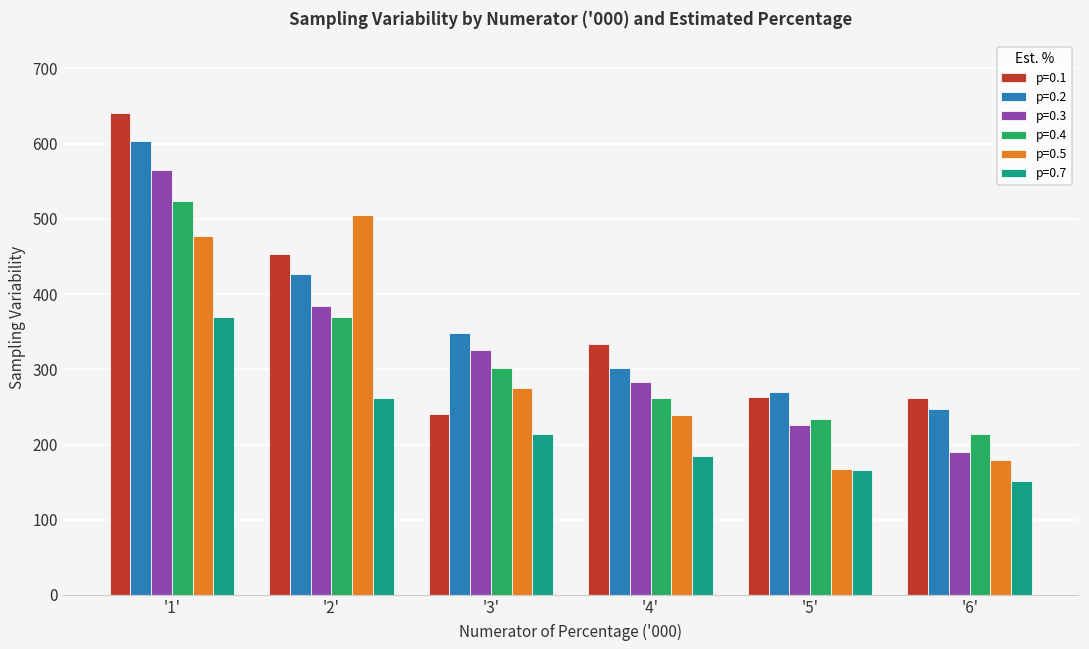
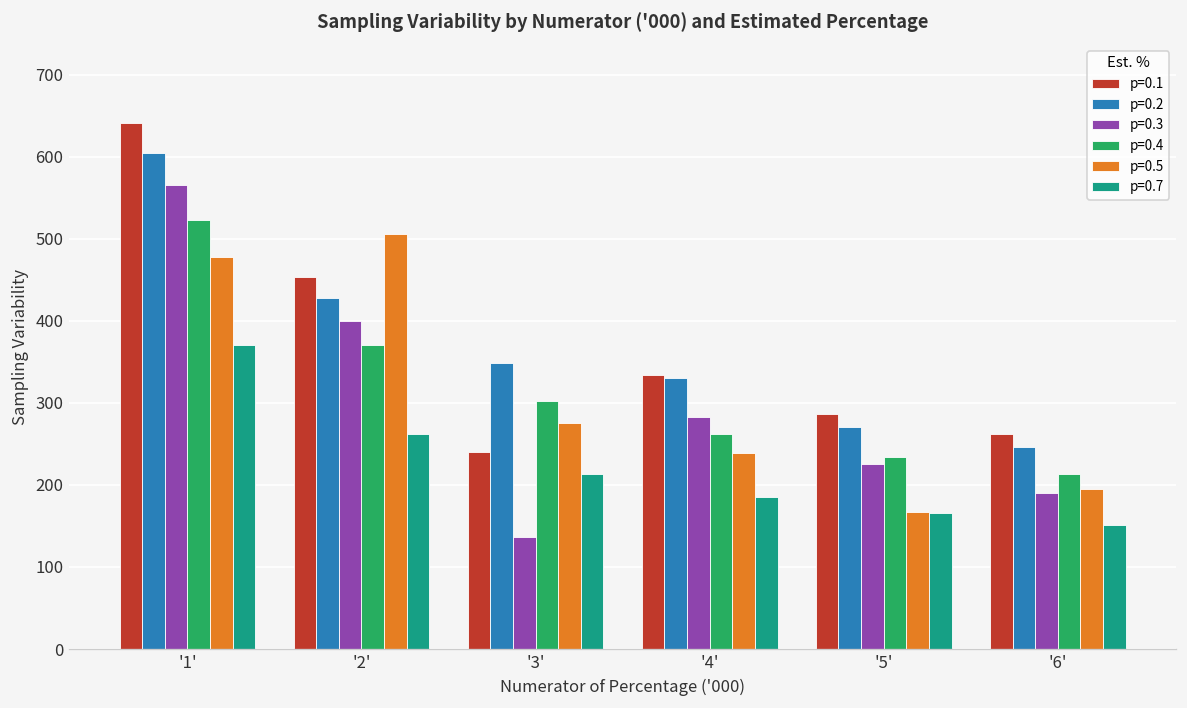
p=0.3, '2': 380 -> 400
p=0.3, '3': 330 -> 140
p=0.2, '4': 300 -> 330
p=0.1, '5': 260 -> 290
p=0.5, '6': 180 -> 200
